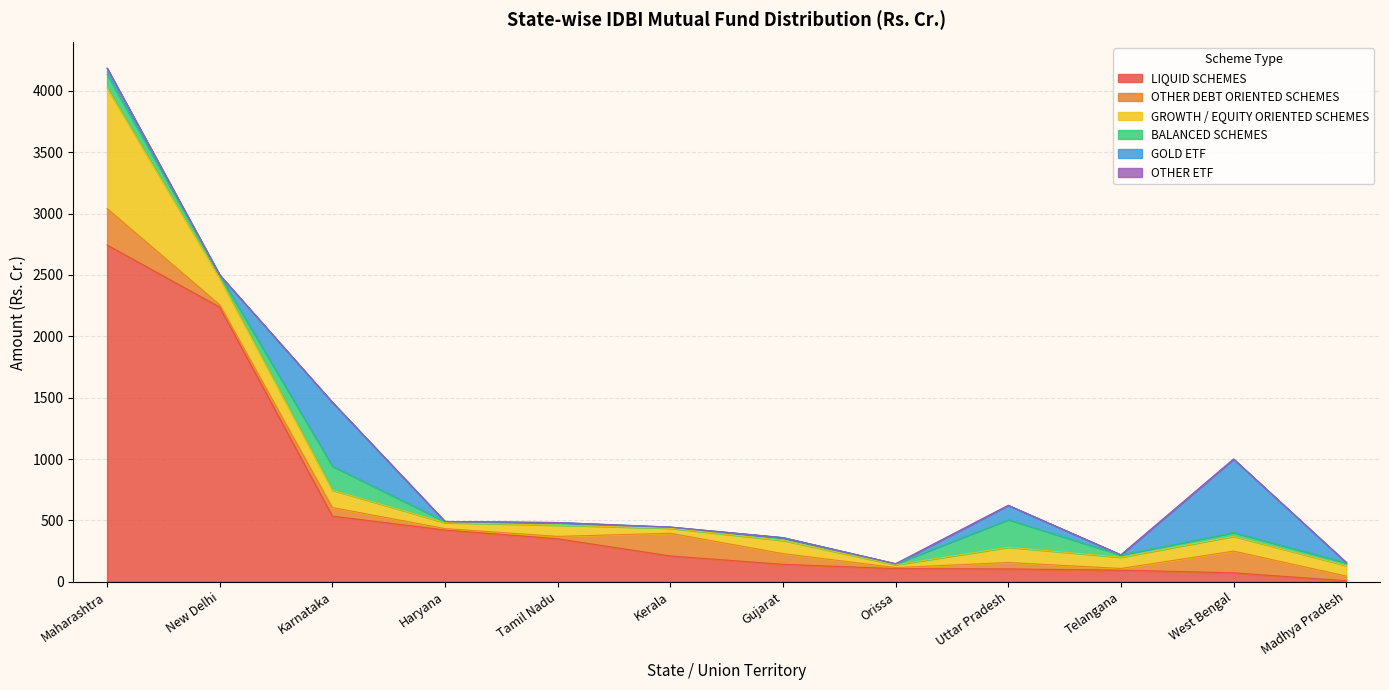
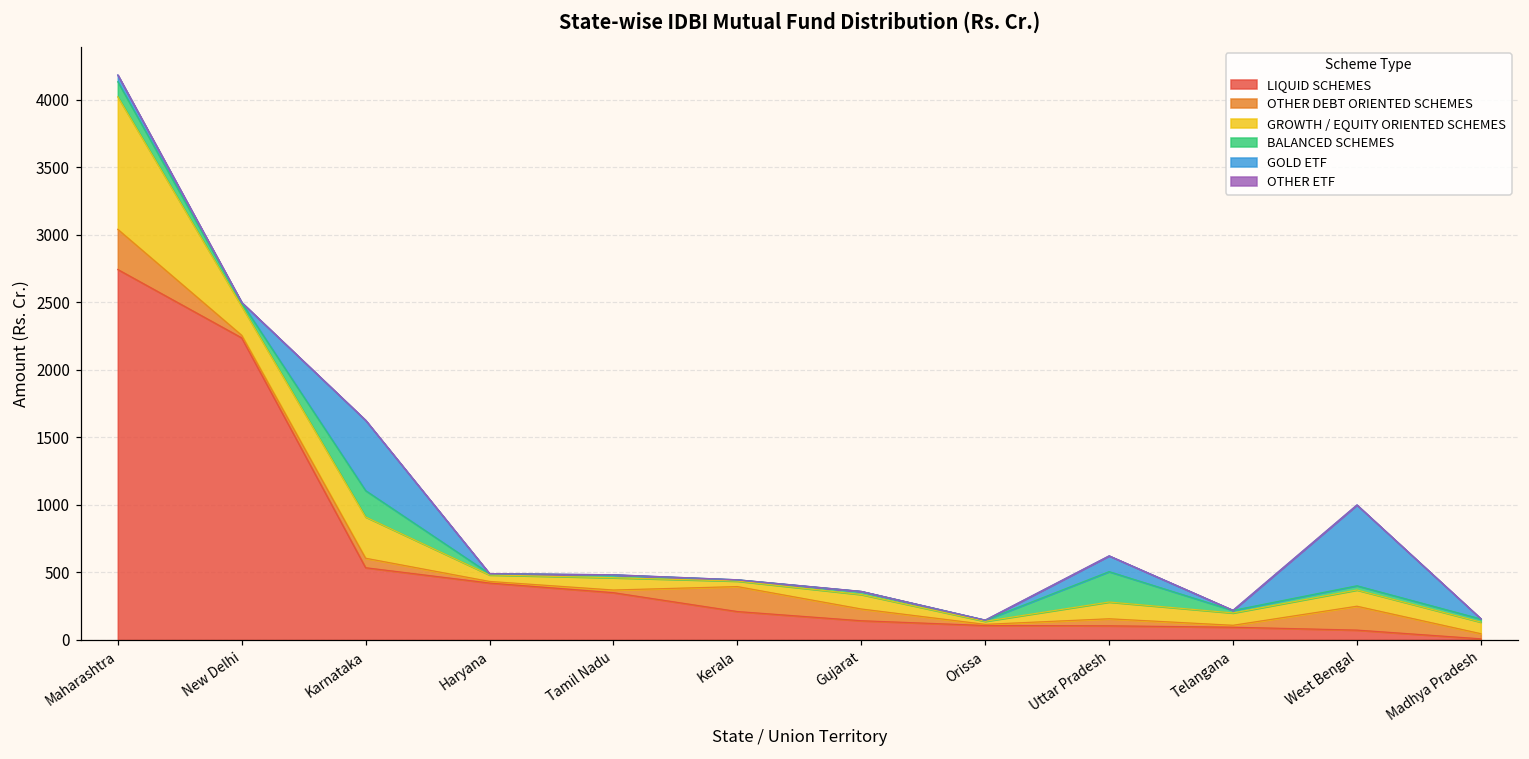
GROWTH / EQUITY ORIENTED SCHEMES, Karnataka: 140 -> 310
